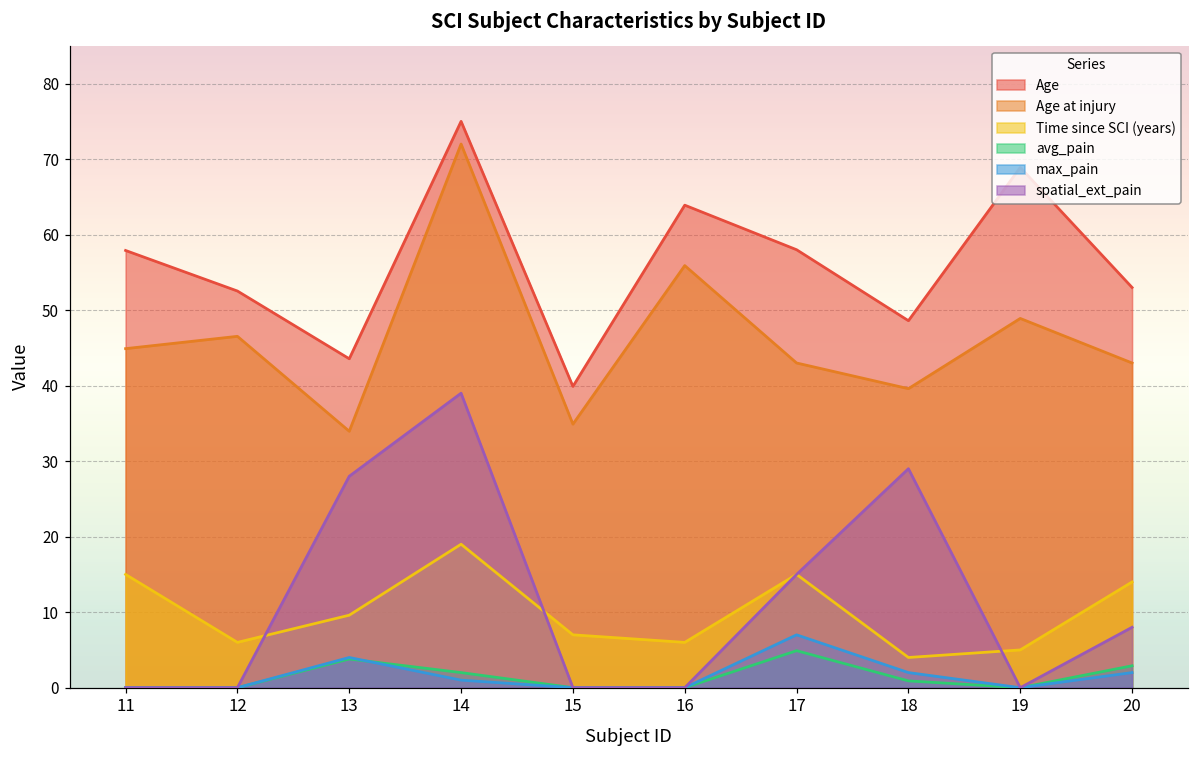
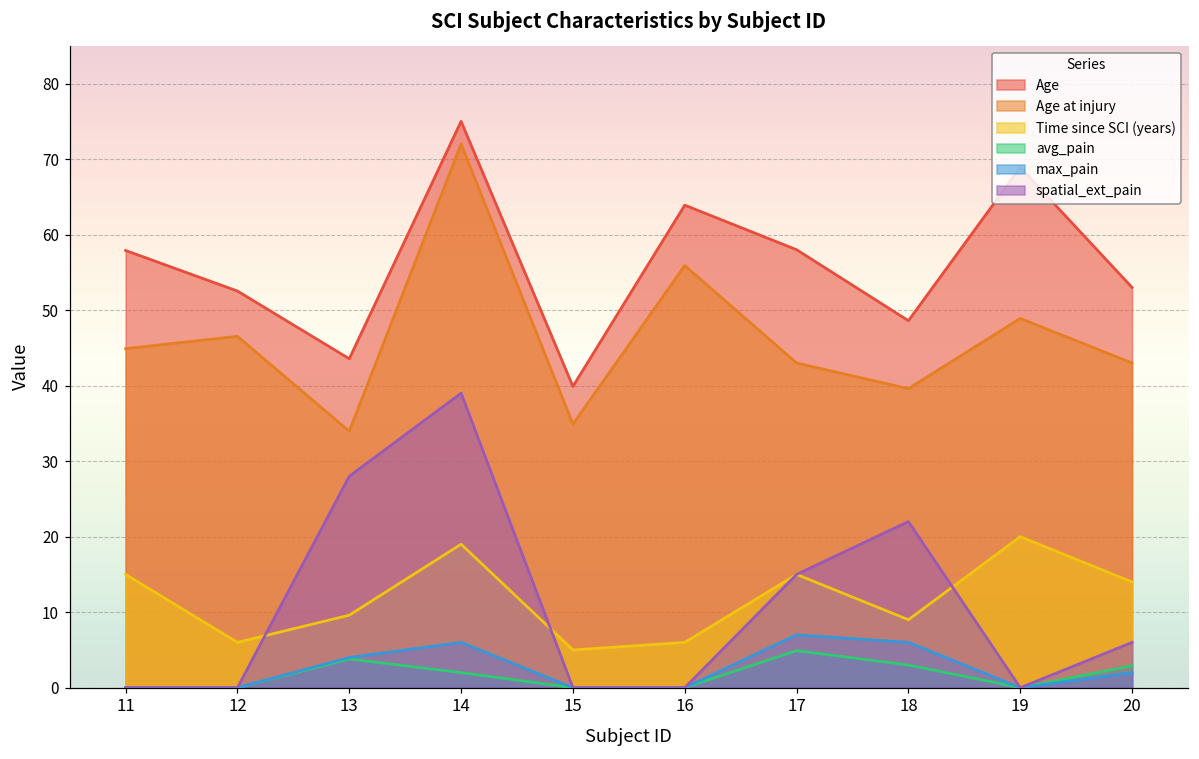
max_pain, 14: 1 -> 6
Time since SCI (years), 15: 7 -> 5
Time since SCI (years), 18: 4 -> 9
avg_pain, 18: 1 -> 3
max_pain, 18: 2 -> 6
spatial_ext_pain, 18: 29 -> 22
Time since SCI (years), 19: 5 -> 20
spatial_ext_pain, 20: 8 -> 6
